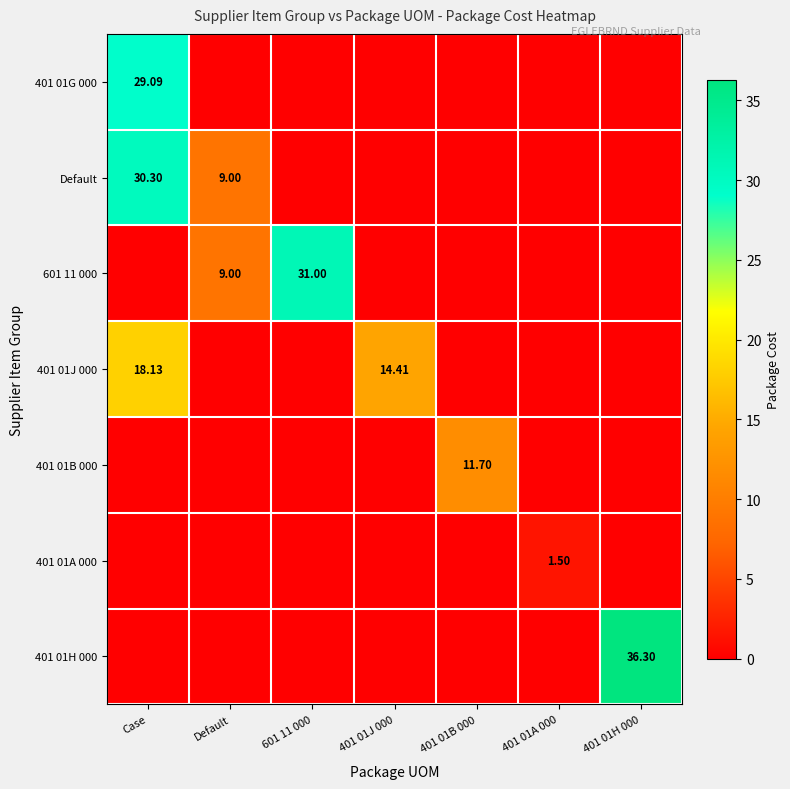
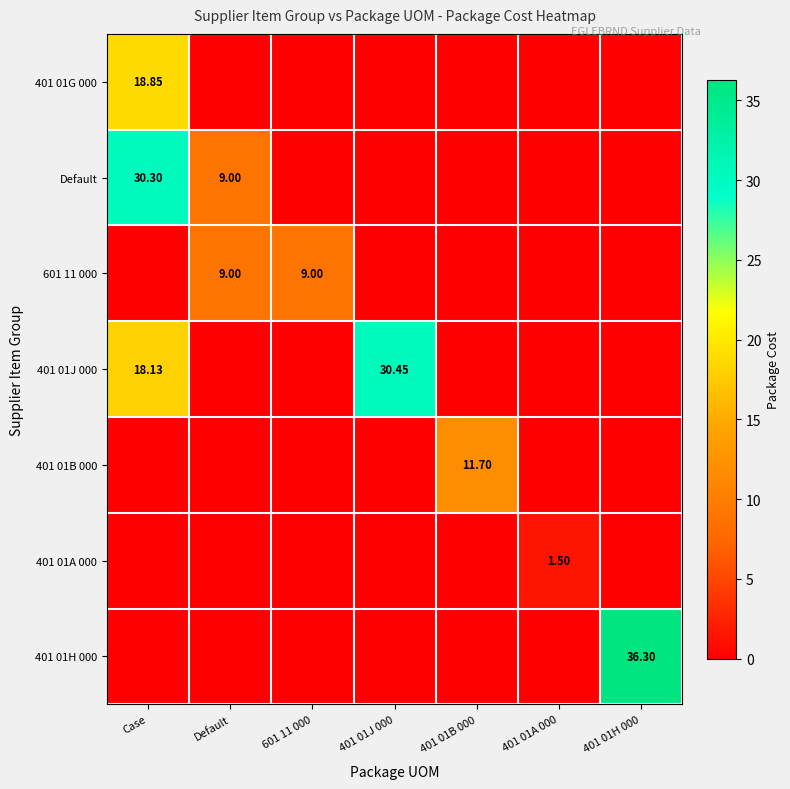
401 01G 000, Case: 29.09 -> 18.85
601 11 000, 601 11 000: 31.00 -> 9.00
401 01J 000, 401 01J 000: 14.41 -> 30.45
